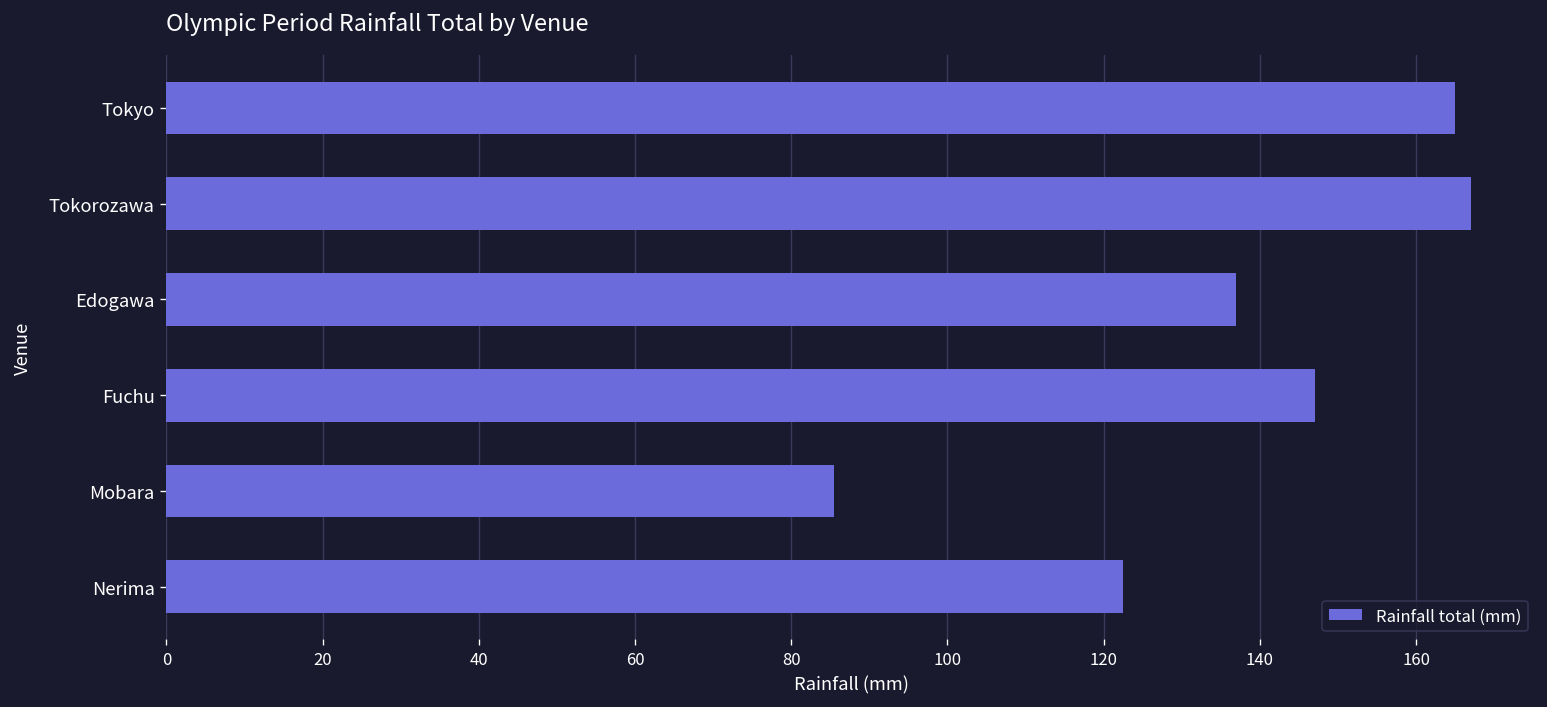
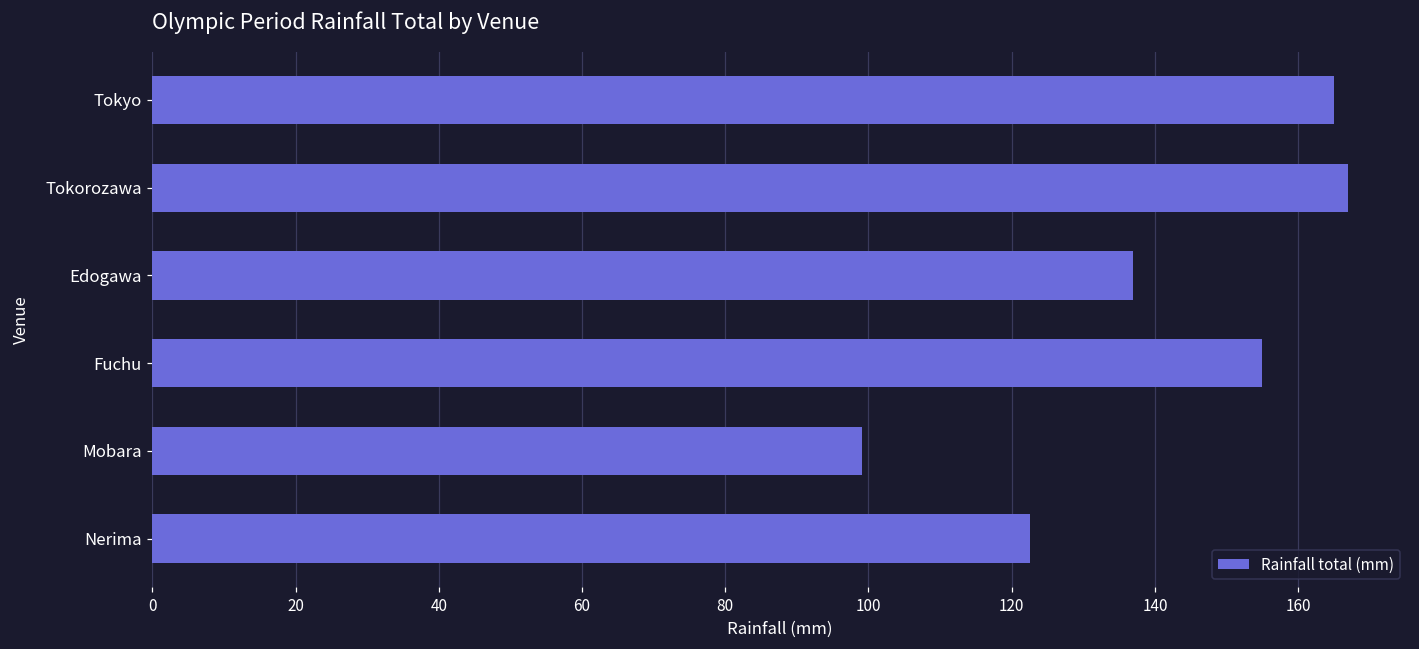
Fuchu: 147 -> 155
Mobara: 86 -> 99
